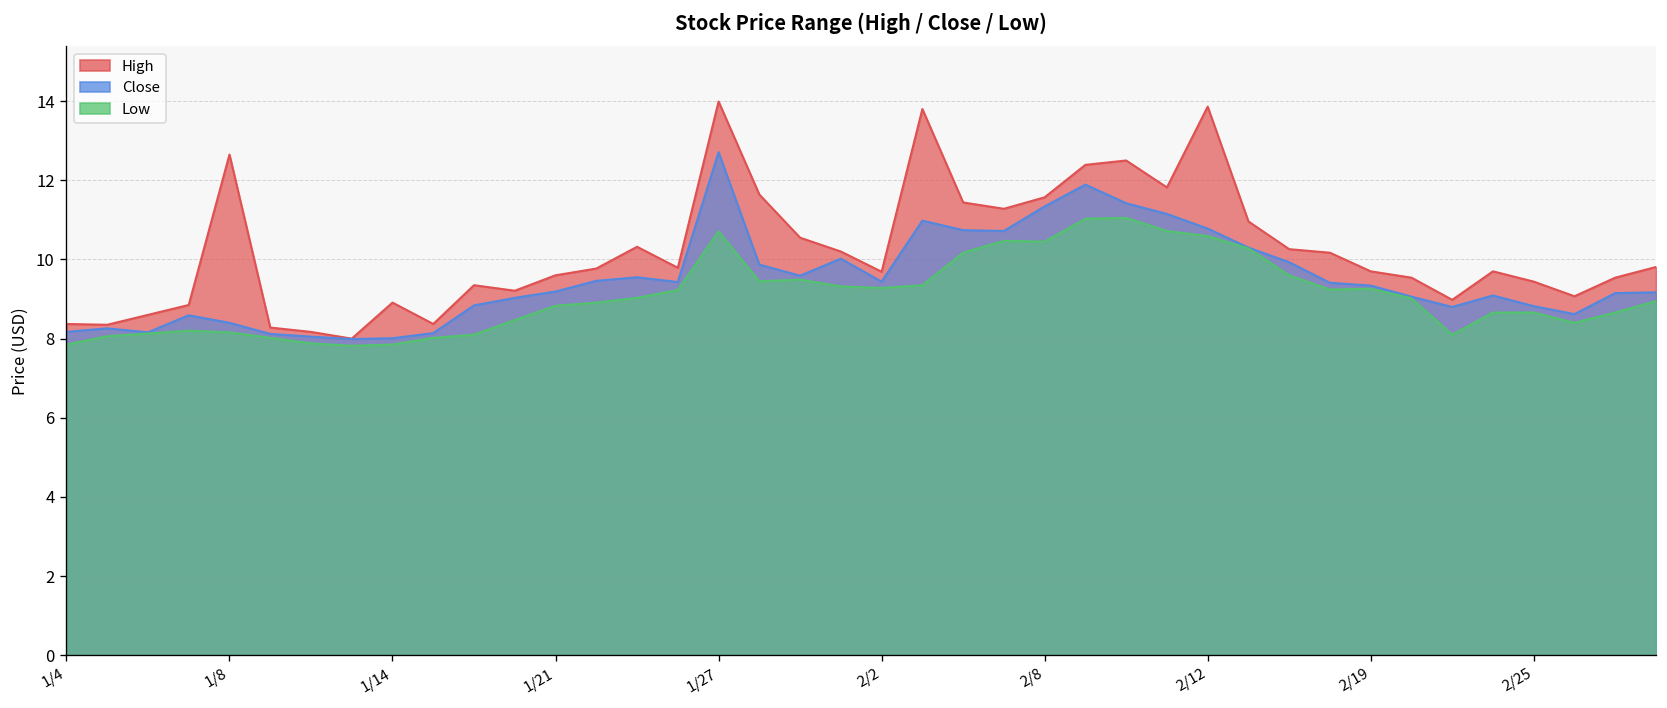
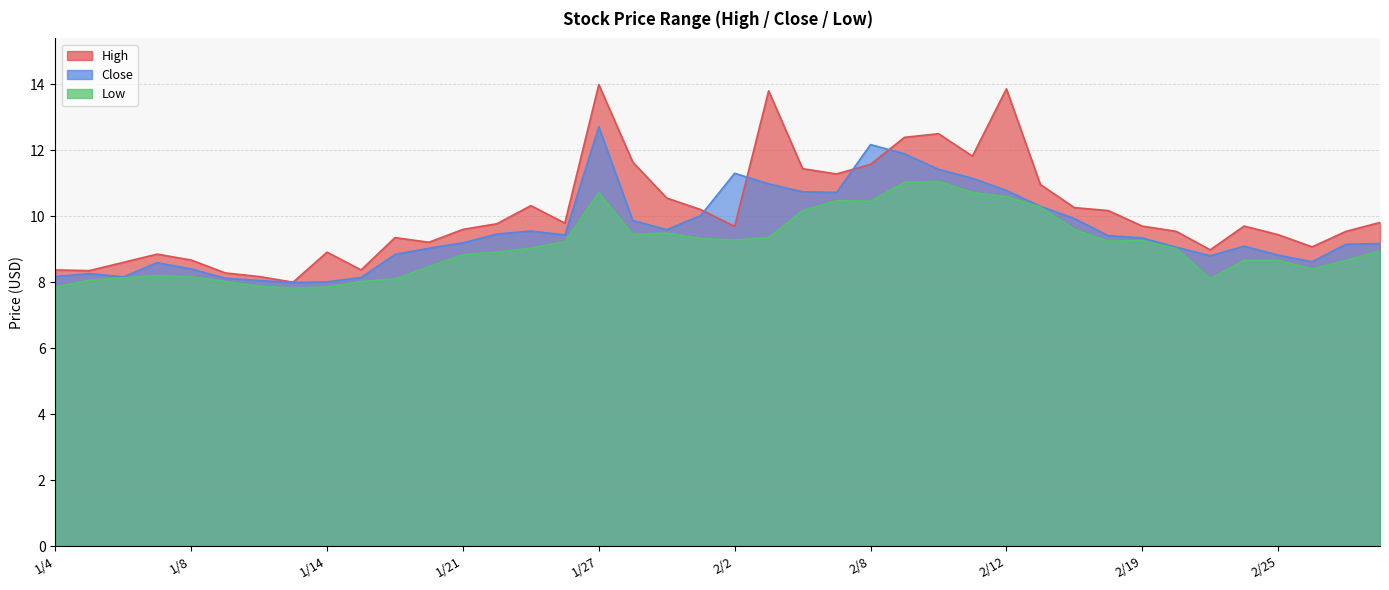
High, 1/8: 12.7 -> 8.7
Close, 2/2: 9.4 -> 11.3
Close, 2/8: 11.3 -> 12.2
